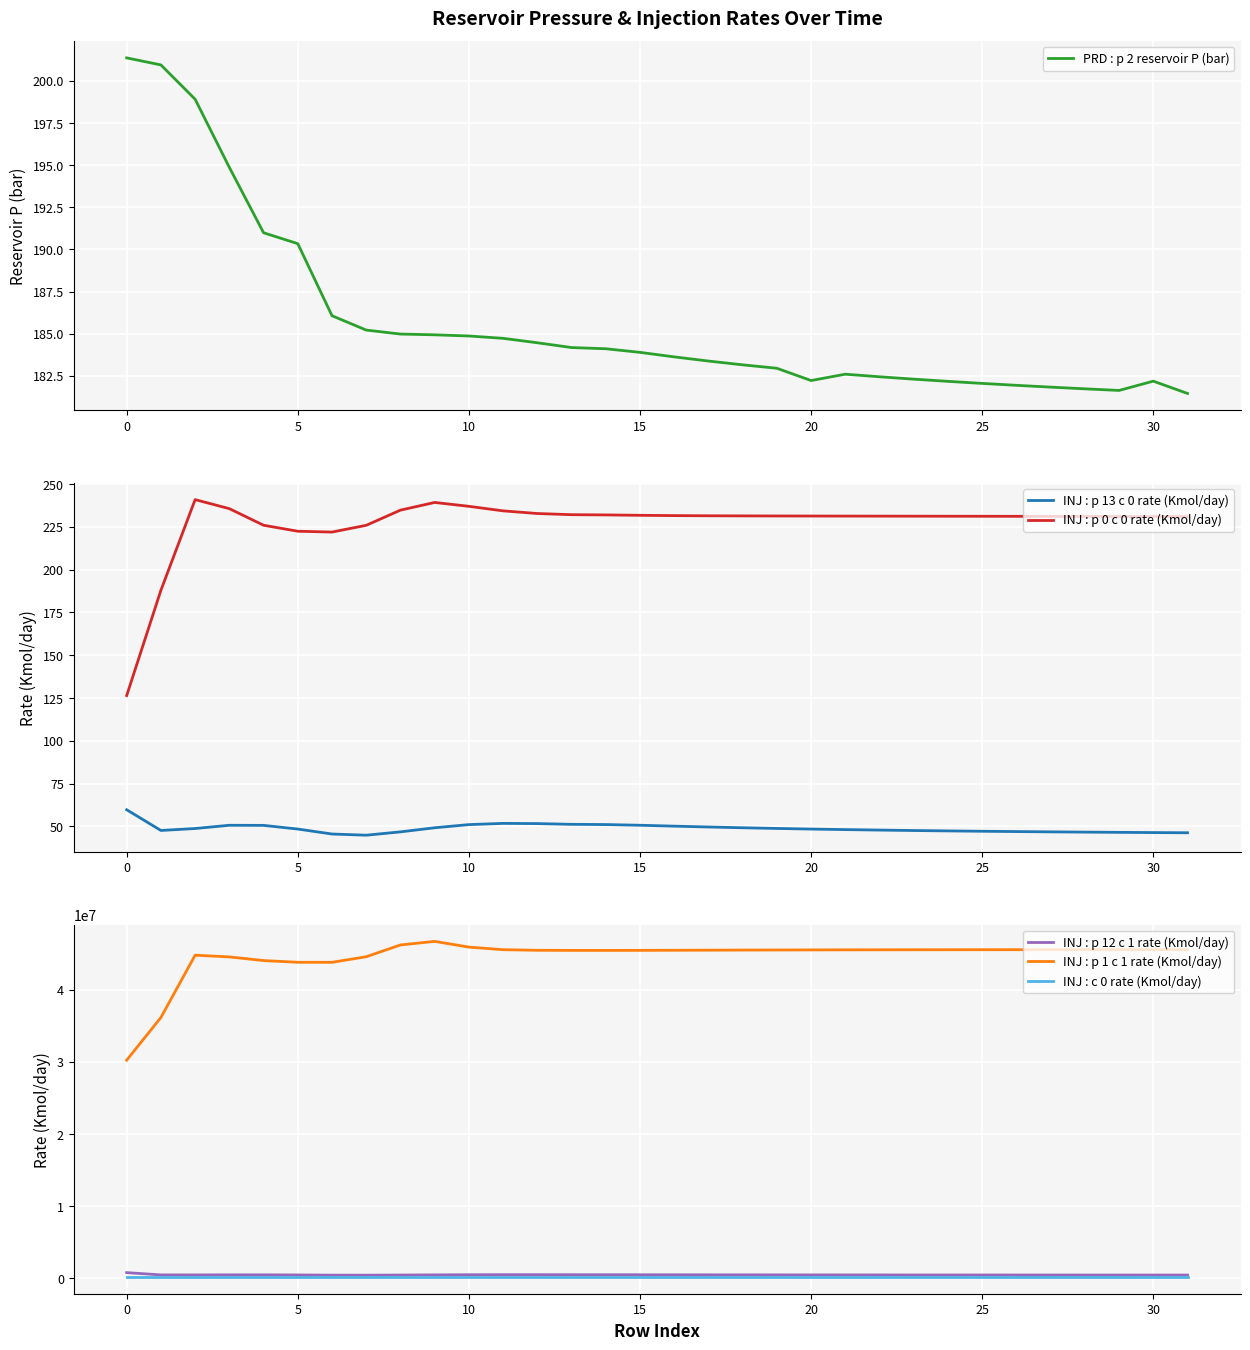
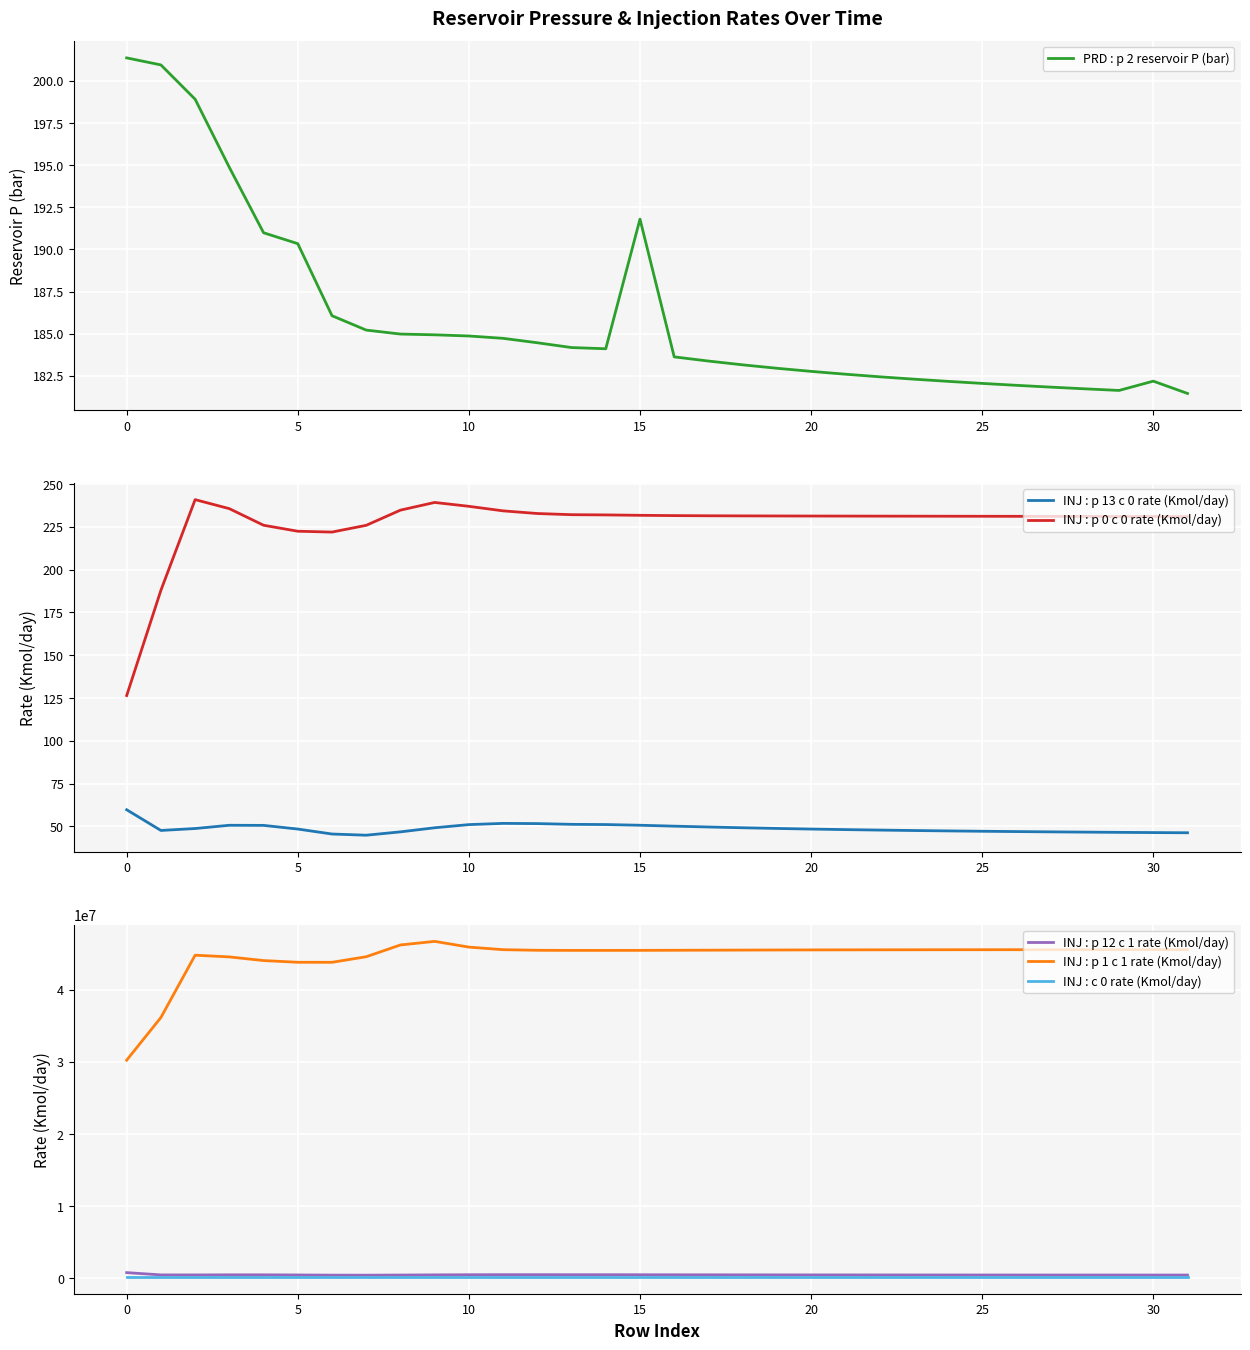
Reservoir Pressure & Injection Rates Over Time, 15: 183.9 -> 191.8
Reservoir Pressure & Injection Rates Over Time, 20: 182.2 -> 182.8
